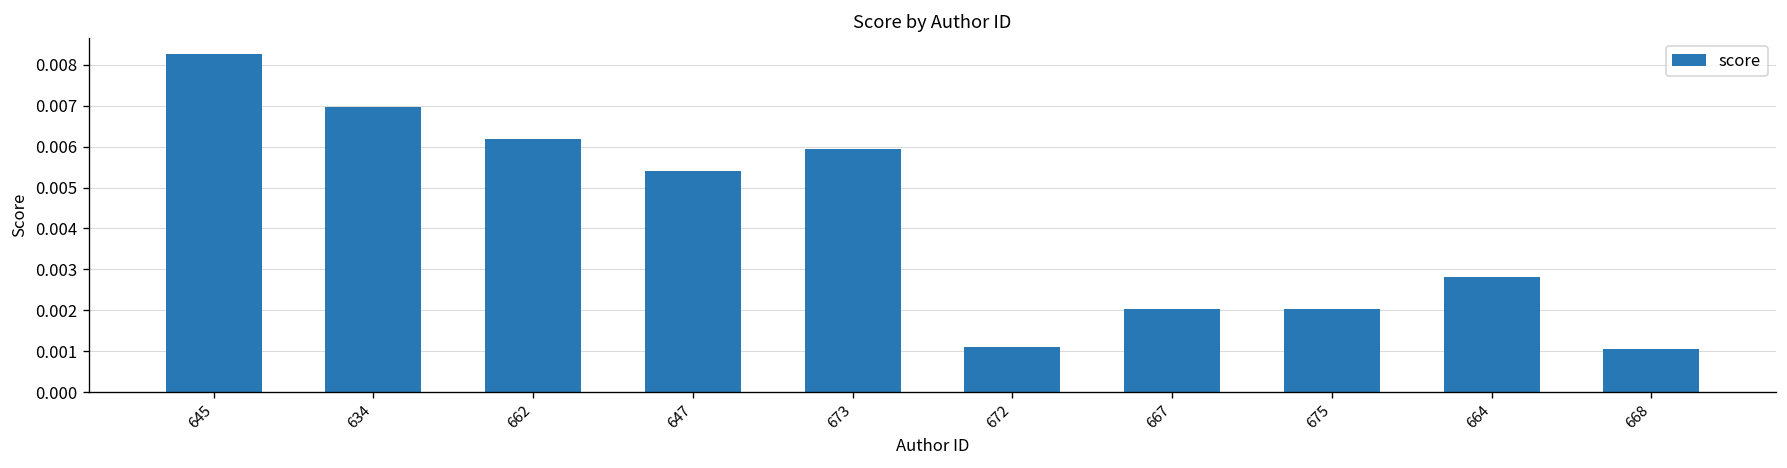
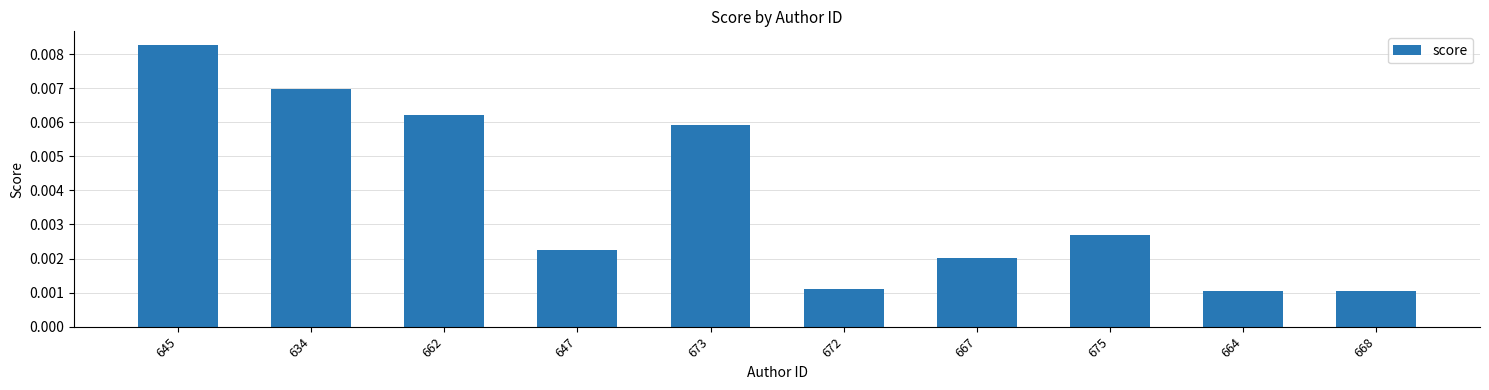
647: 0.0054 -> 0.0022
675: 0.0020 -> 0.0027
664: 0.0028 -> 0.0011
